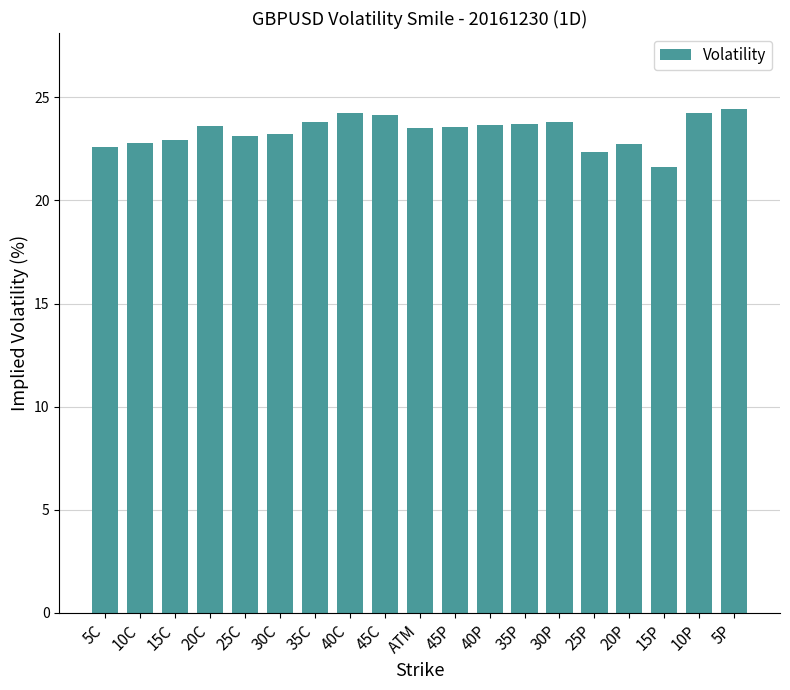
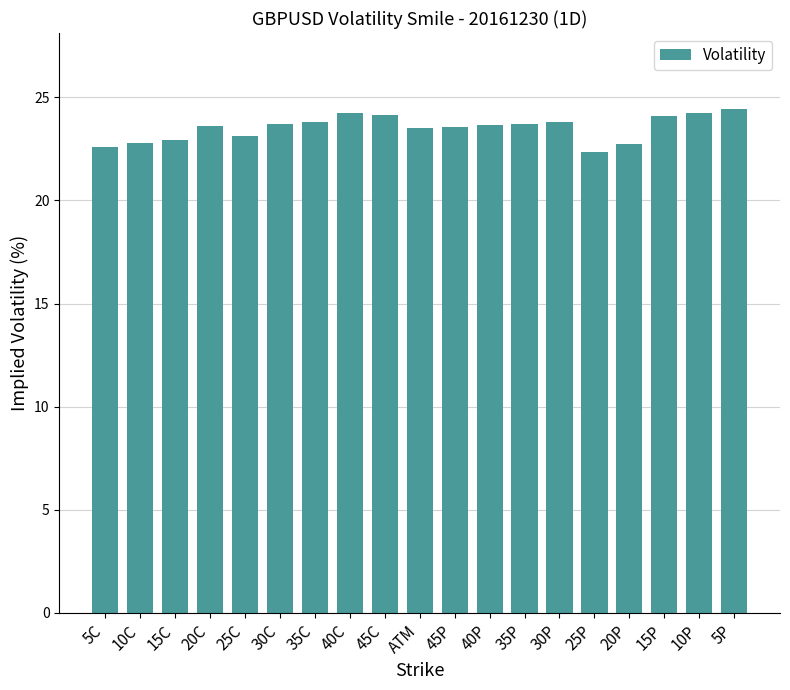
30C: 23.2 -> 23.7
15P: 21.6 -> 24.1
